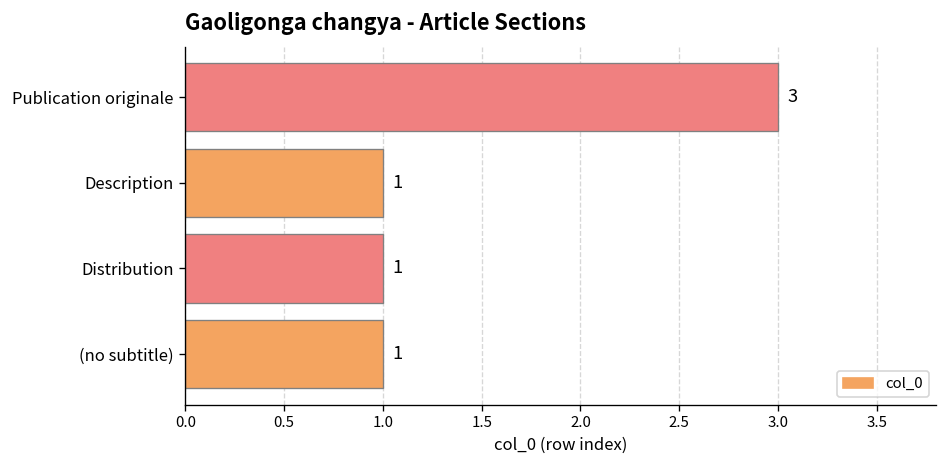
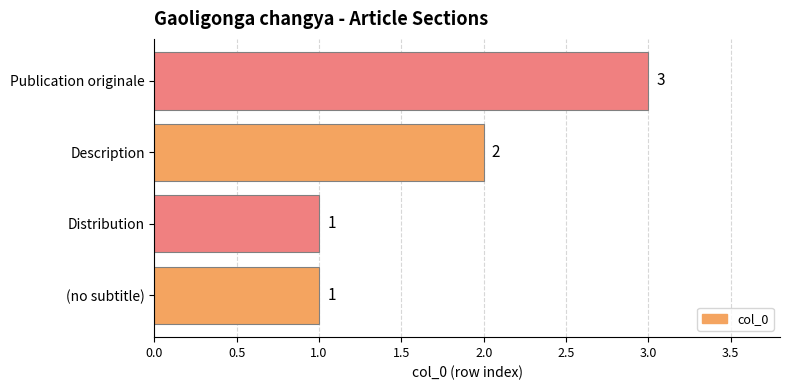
Description: 1 -> 2
